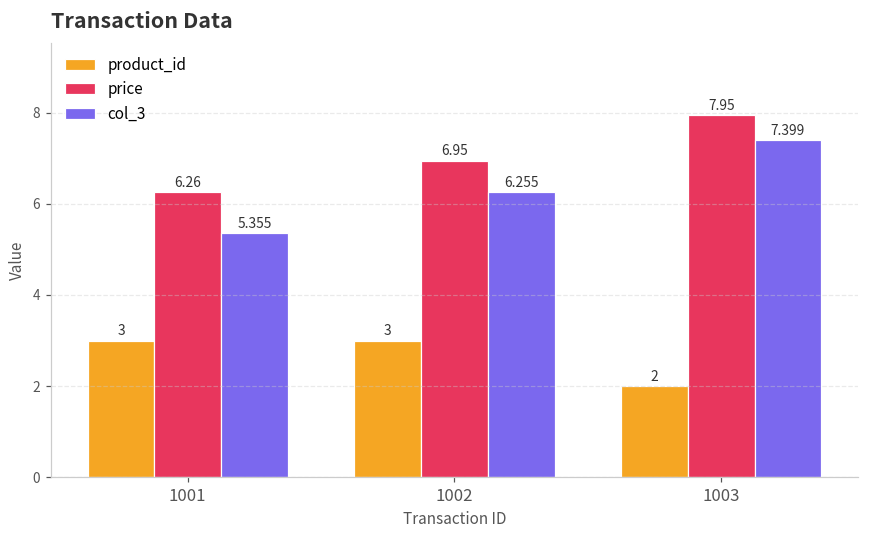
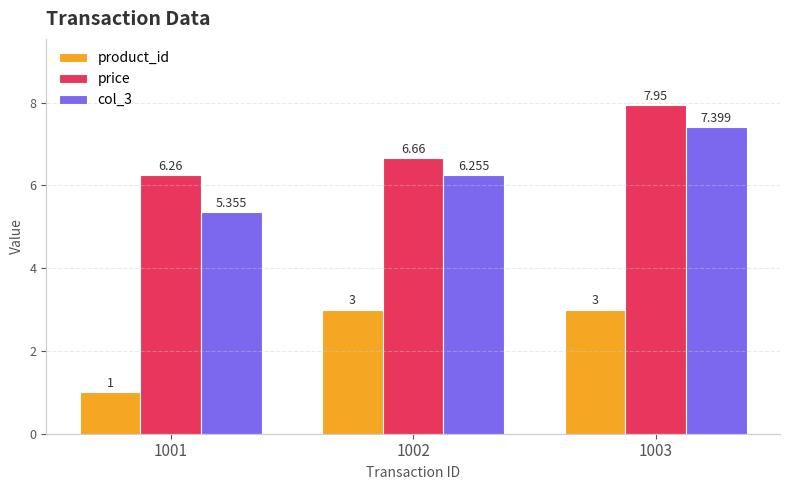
product_id, 1001: 3 -> 1
price, 1002: 6.95 -> 6.66
product_id, 1003: 2 -> 3
